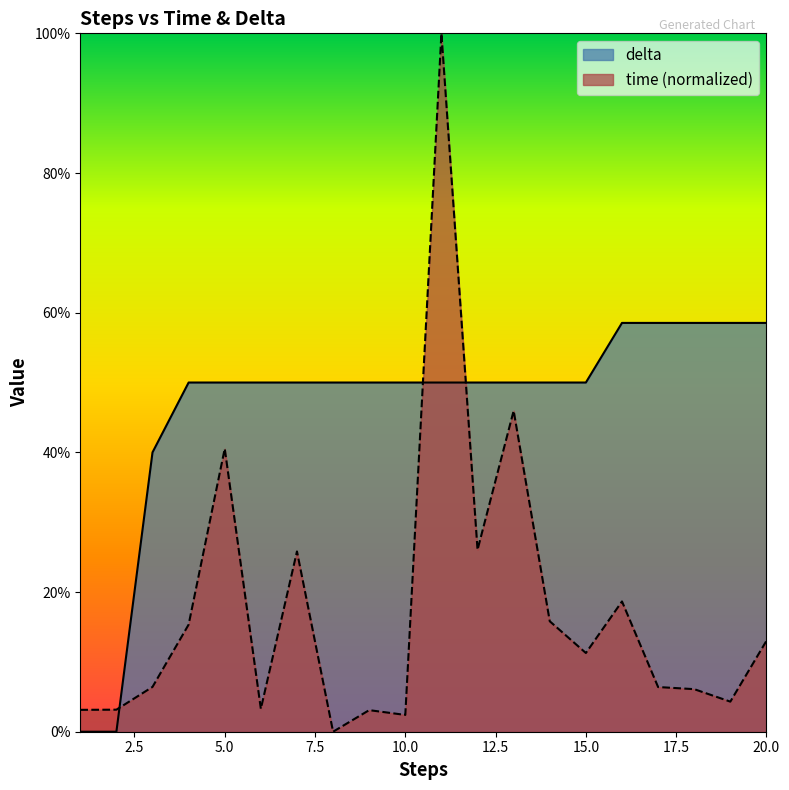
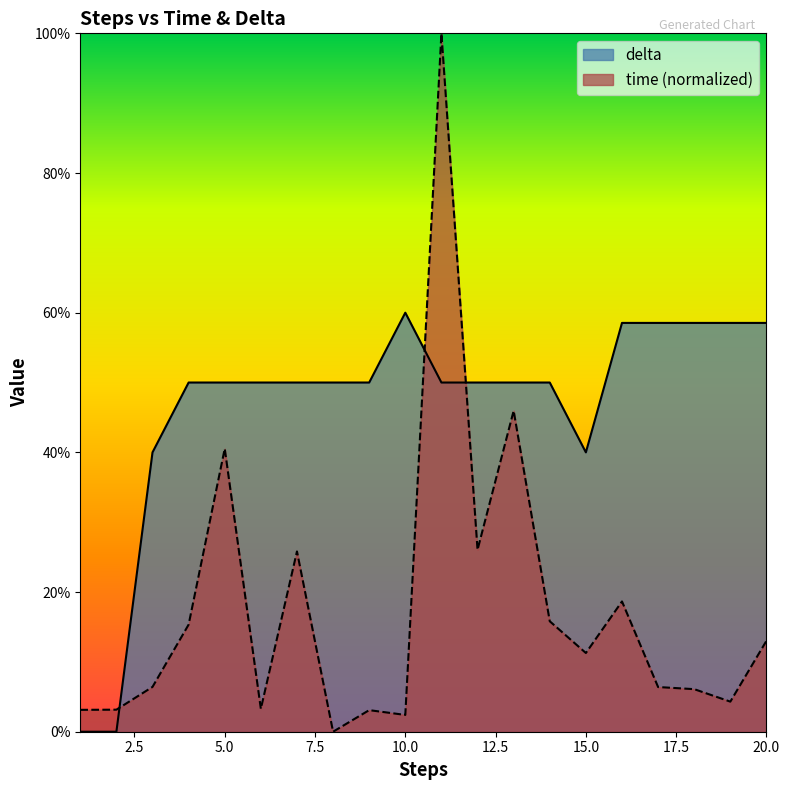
delta, 10.0: 50% -> 60%
delta, 15.0: 50% -> 40%
